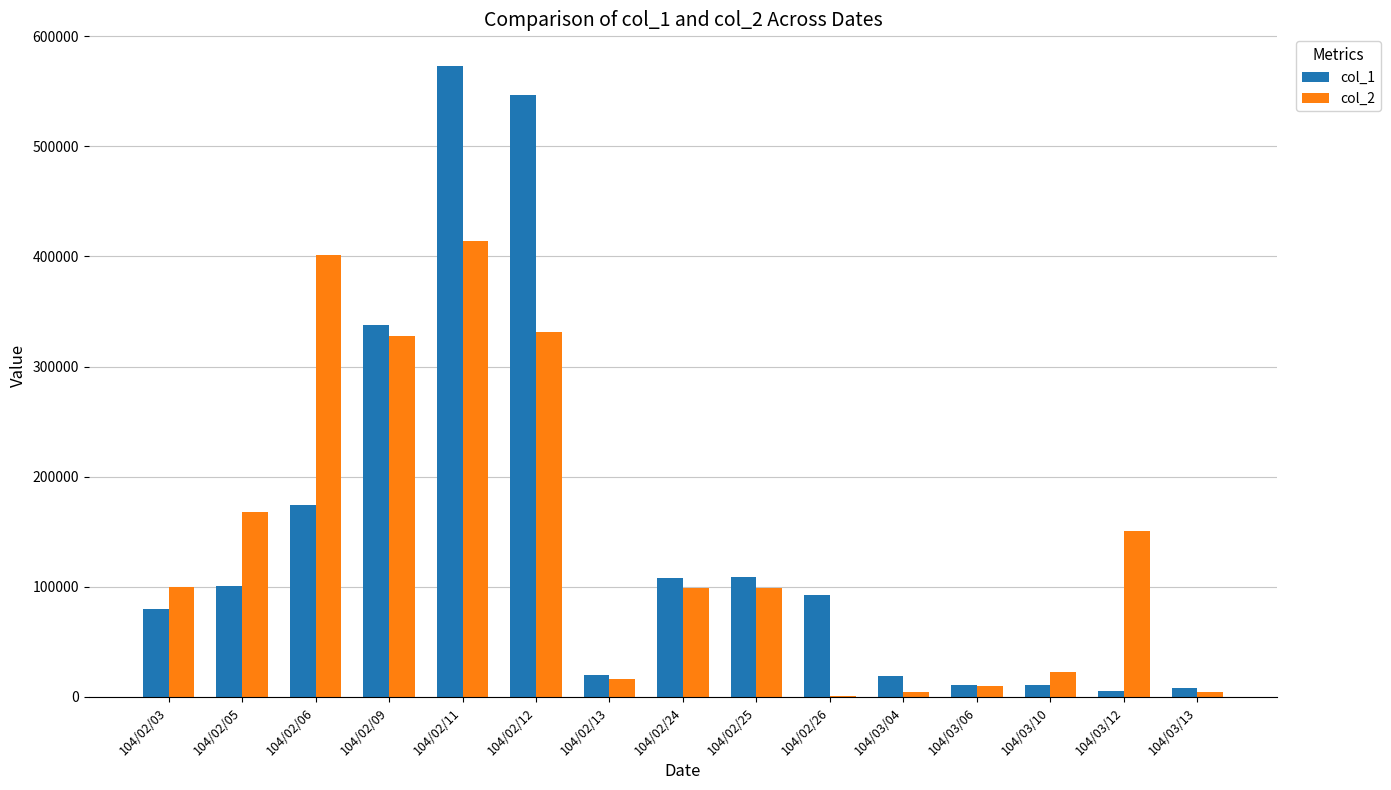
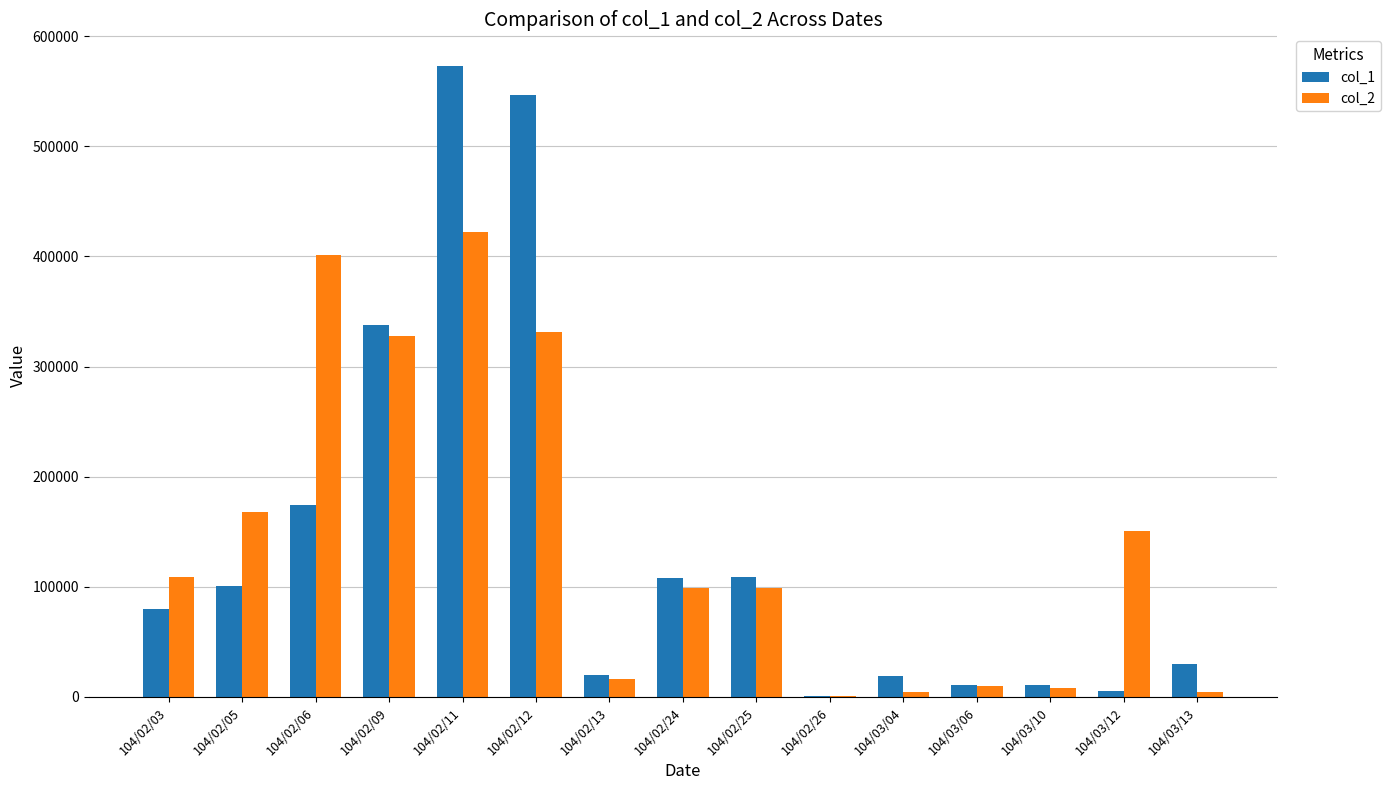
col_2, 104/02/03: 100000 -> 109000
col_2, 104/02/11: 414000 -> 422000
col_1, 104/02/26: 93000 -> 1000
col_2, 104/03/10: 22000 -> 8000
col_1, 104/03/13: 8000 -> 30000
